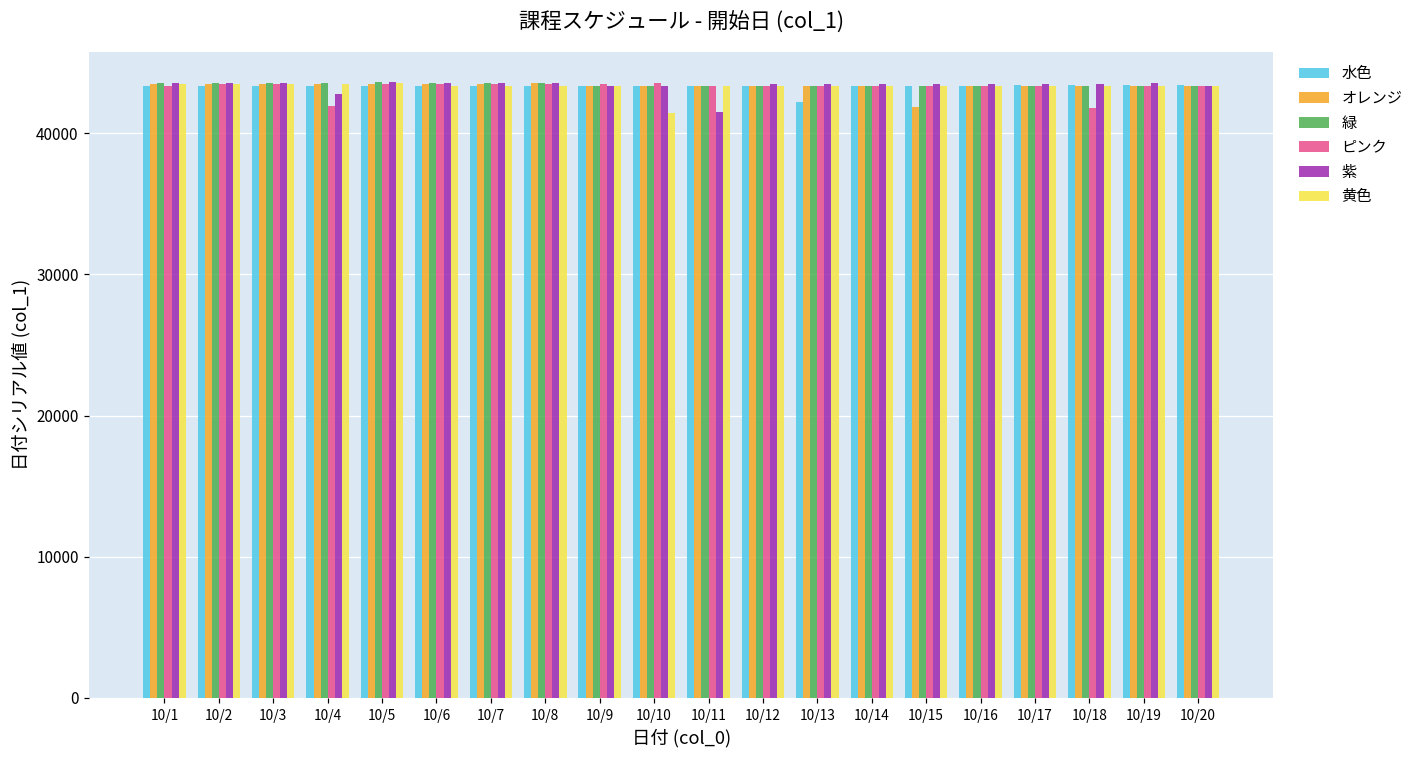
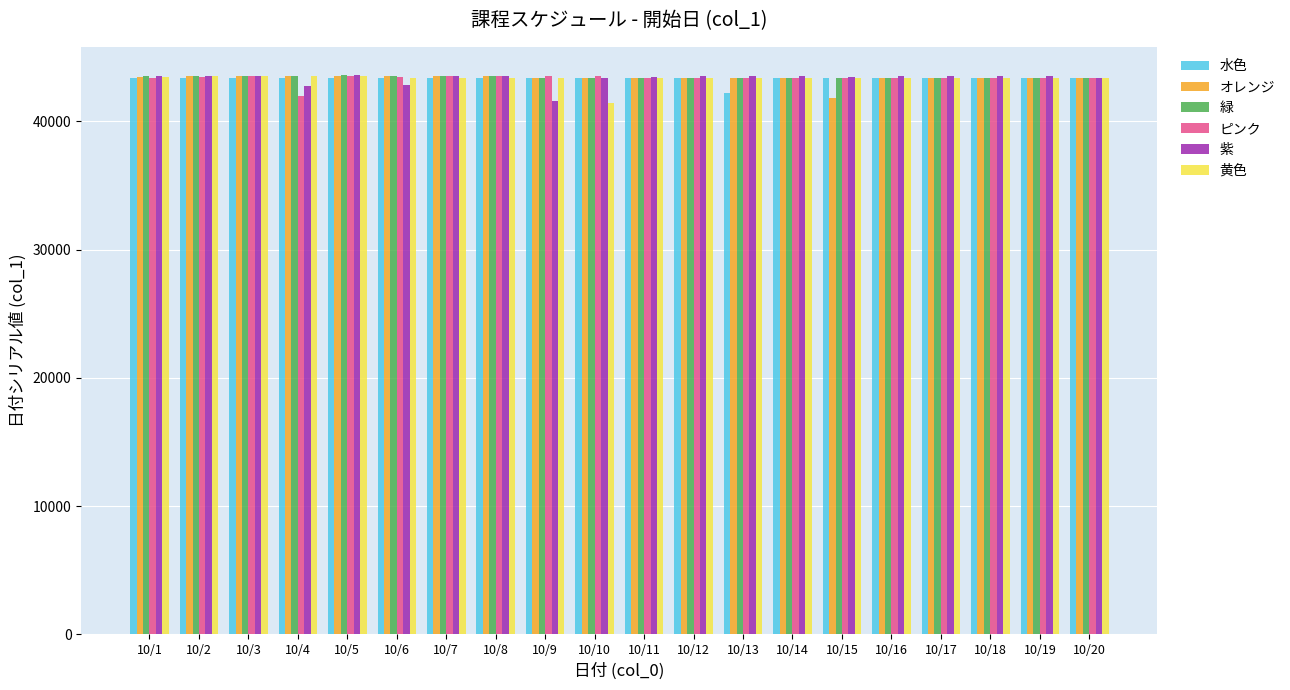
紫, 10/6: 43600 -> 42800
紫, 10/9: 43400 -> 41500
紫, 10/11: 41500 -> 43500
ピンク, 10/18: 41800 -> 43400
